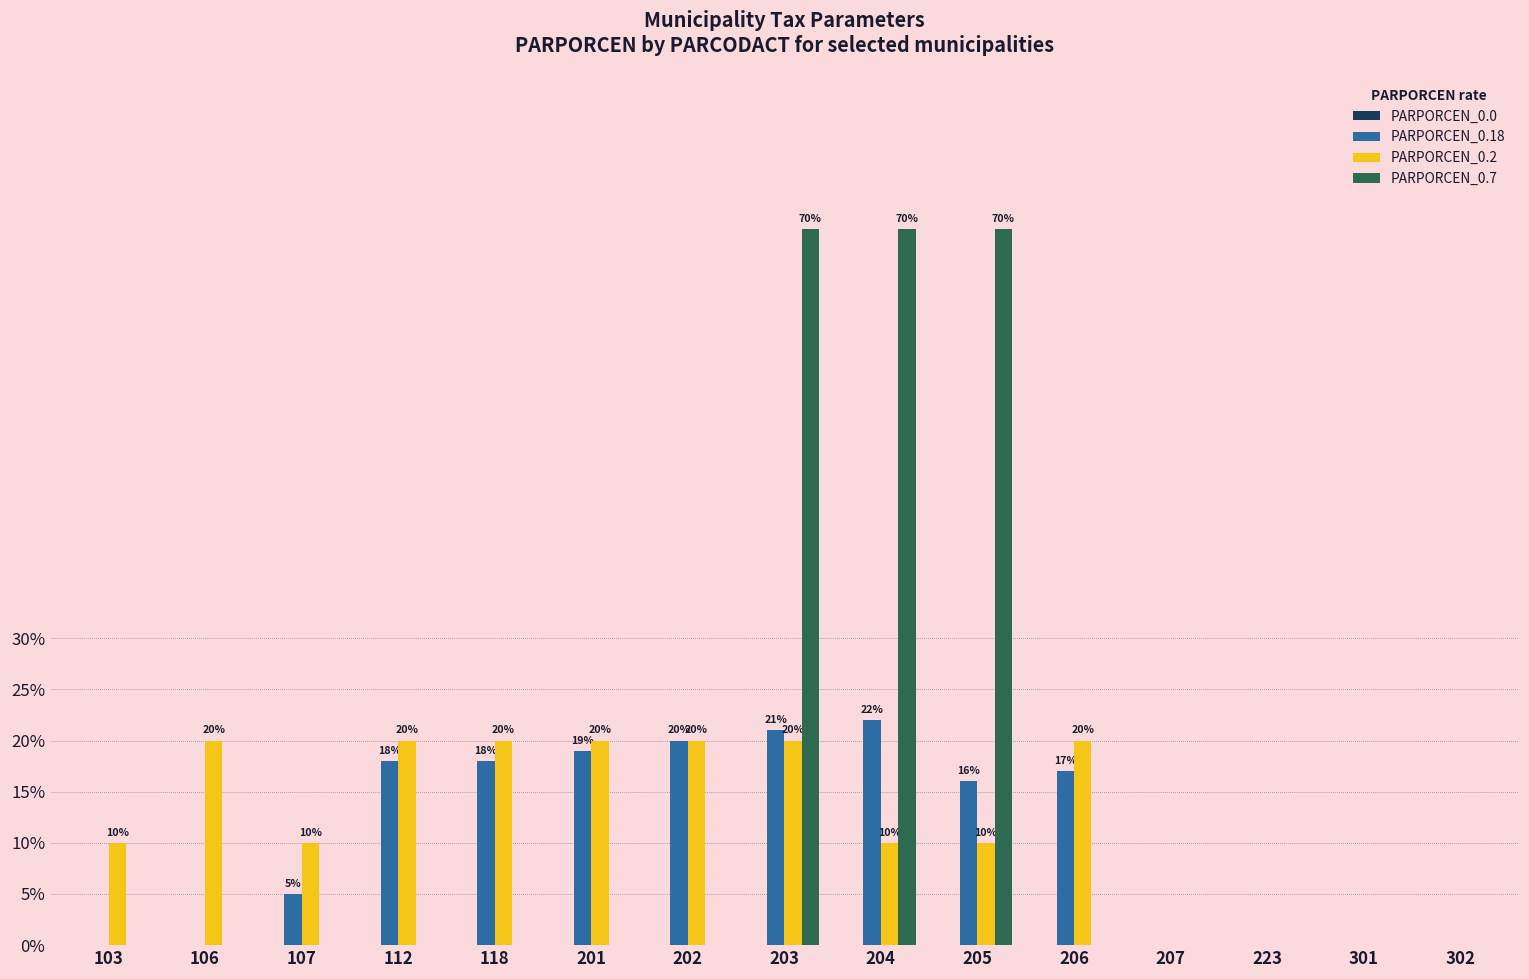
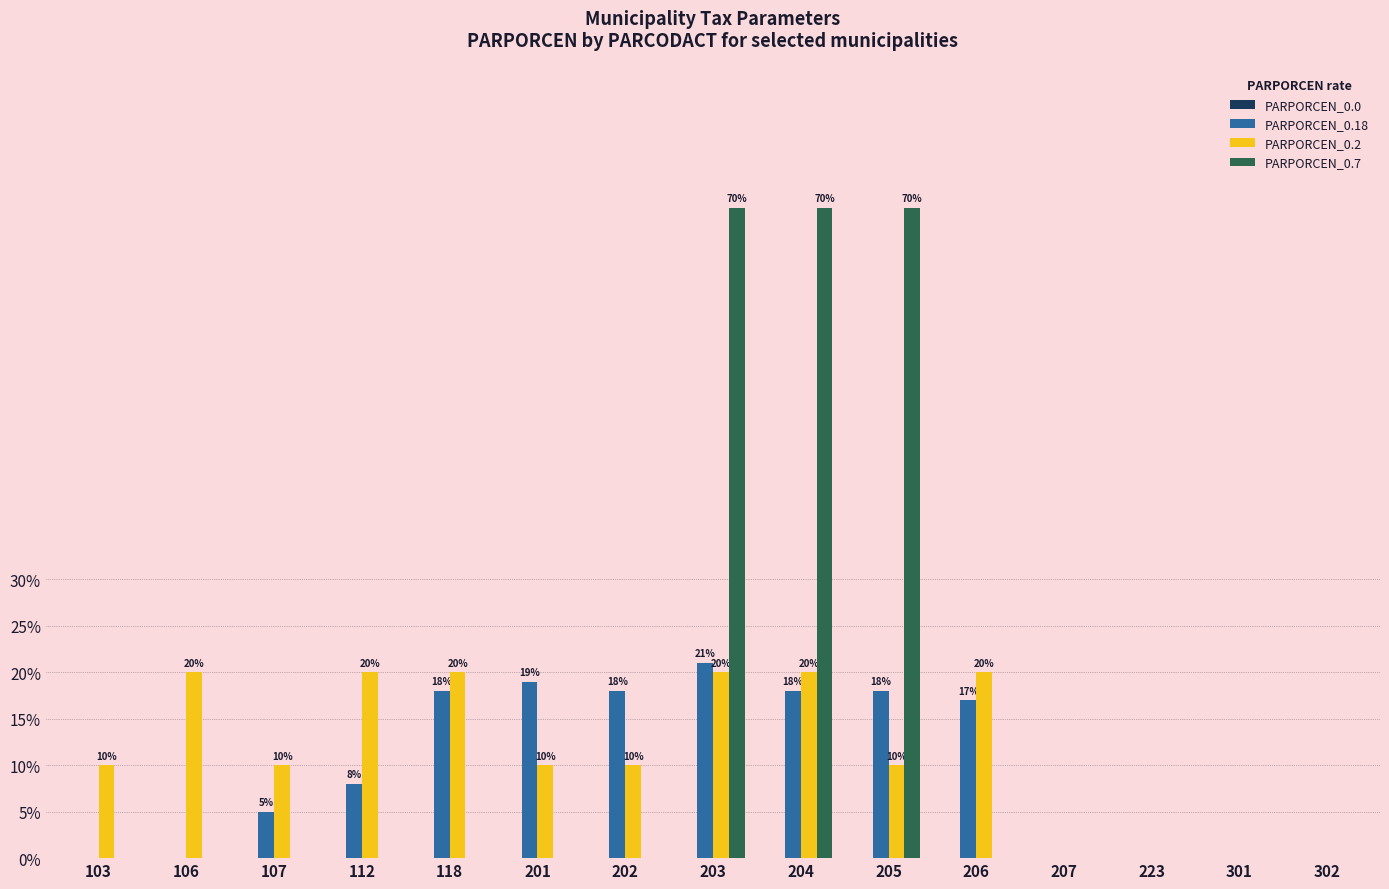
PARPORCEN_0.18, 112: 18% -> 8%
PARPORCEN_0.2, 201: 20% -> 10%
PARPORCEN_0.18, 202: 20% -> 18%
PARPORCEN_0.2, 202: 20% -> 10%
PARPORCEN_0.18, 204: 22% -> 18%
PARPORCEN_0.2, 204: 10% -> 20%
PARPORCEN_0.18, 205: 16% -> 18%
